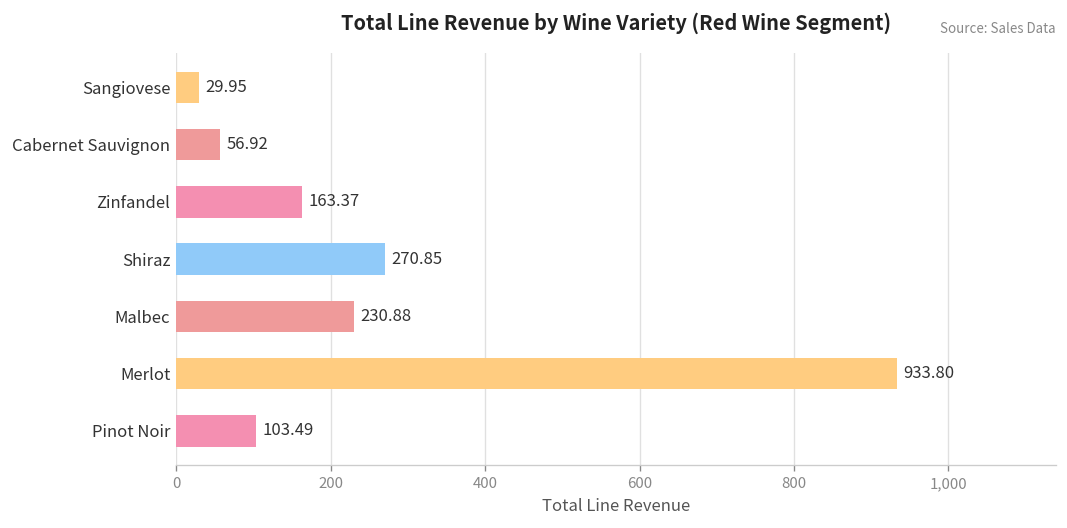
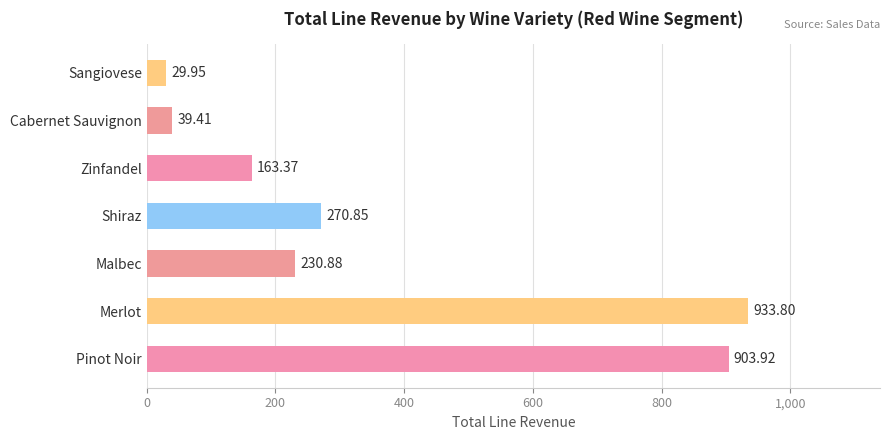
Cabernet Sauvignon: 56.92 -> 39.41
Pinot Noir: 103.49 -> 903.92
